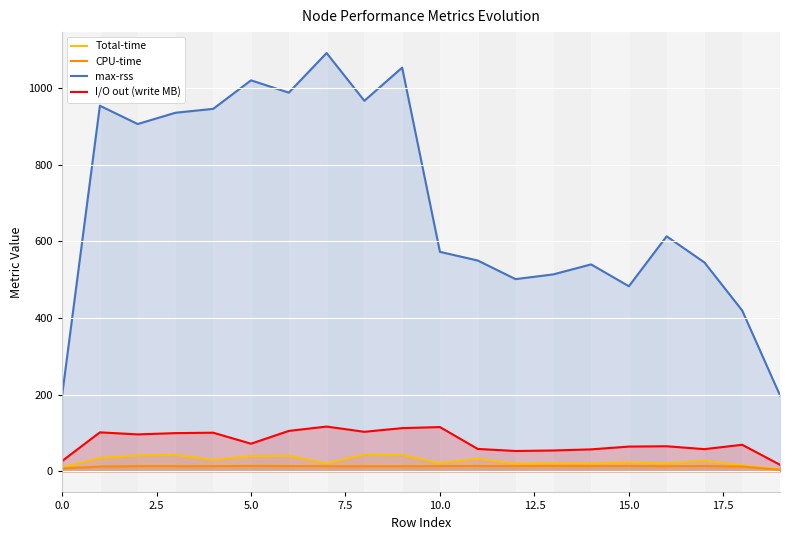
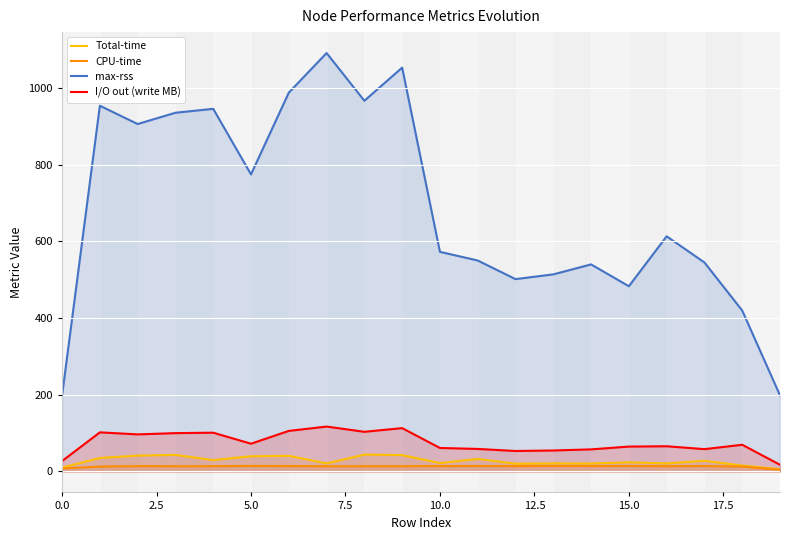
max-rss, 5.0: 1020 -> 770
I/O out (write MB), 10.0: 120 -> 60
